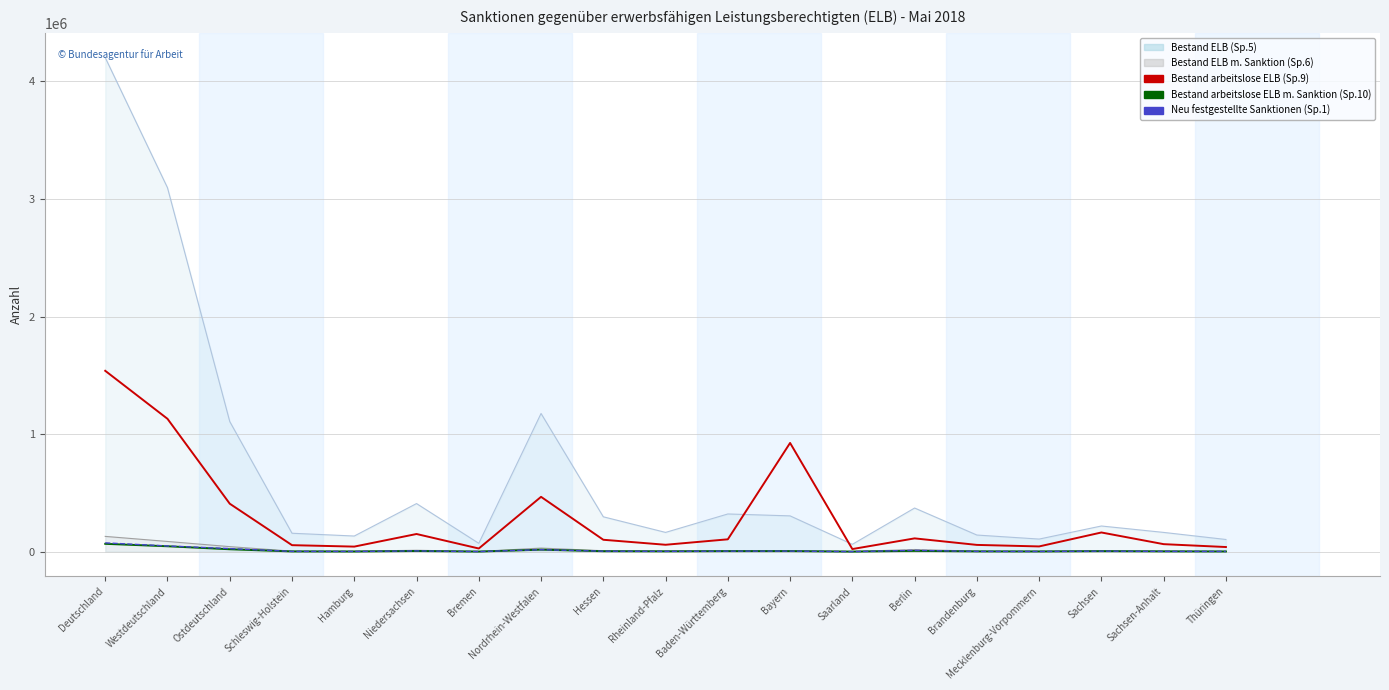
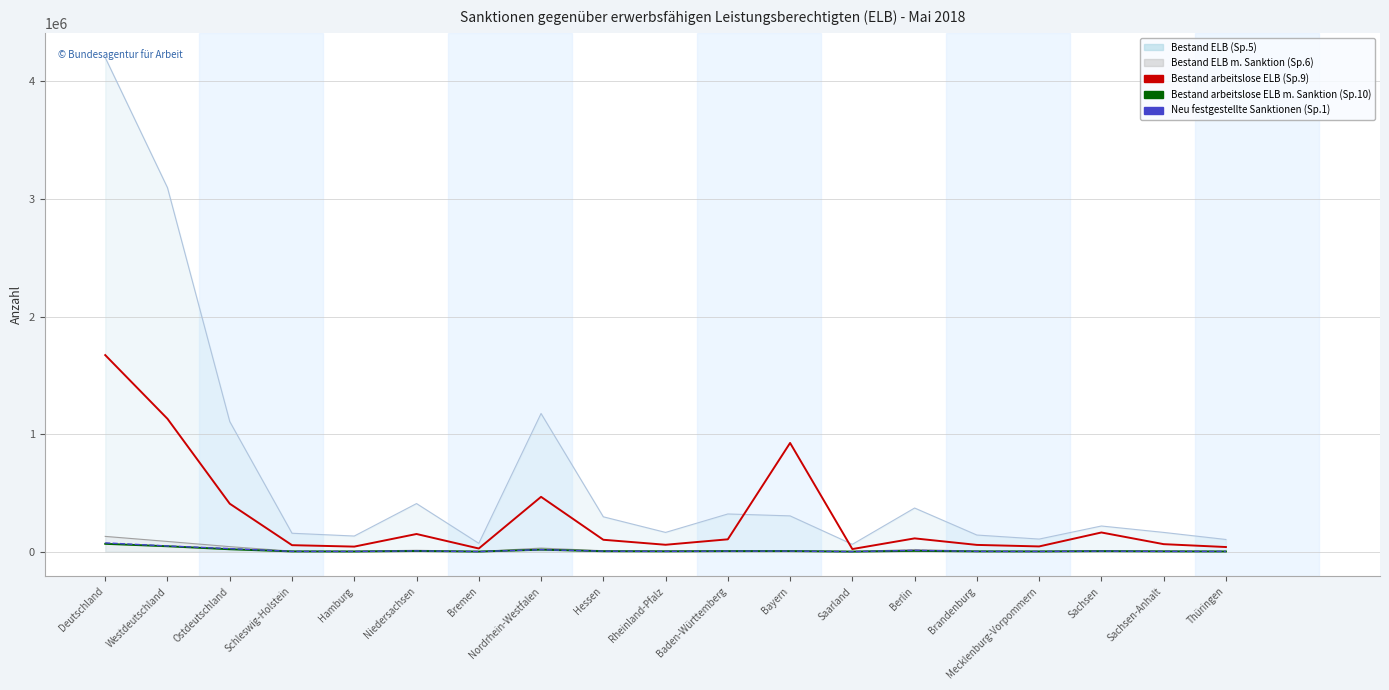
Bestand arbeitslose ELB (Sp.9), Deutschland: 1540000 -> 1670000
